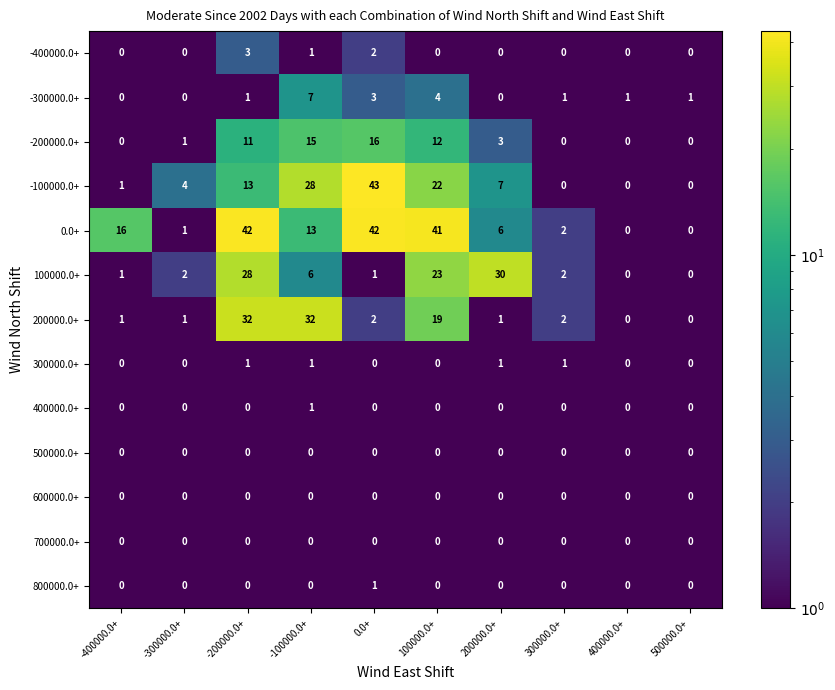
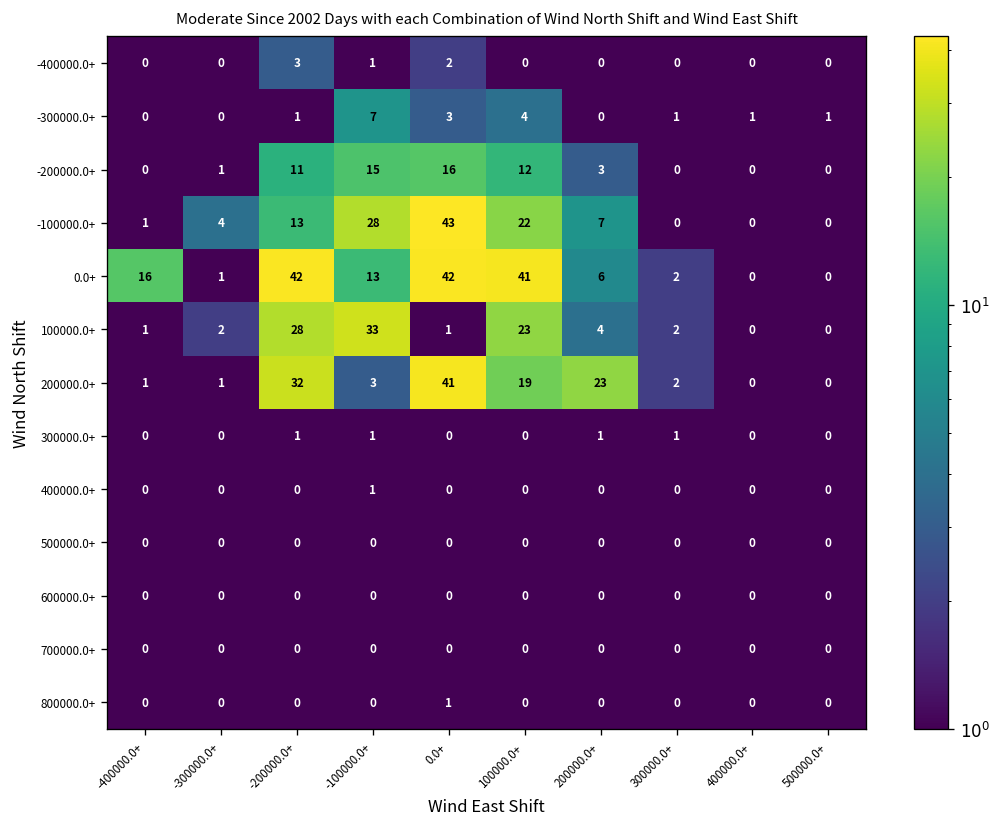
100000.0+, -100000.0+: 6 -> 33
100000.0+, 200000.0+: 30 -> 4
200000.0+, -100000.0+: 32 -> 3
200000.0+, 0.0+: 2 -> 41
200000.0+, 200000.0+: 1 -> 23
